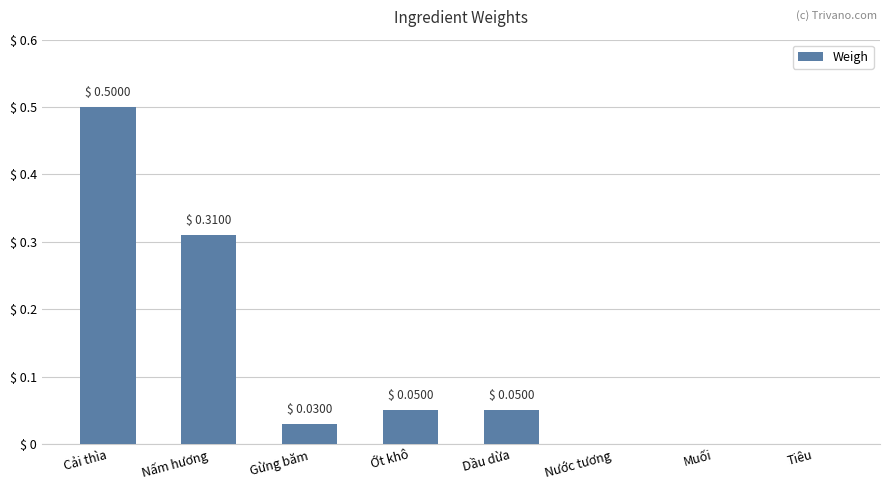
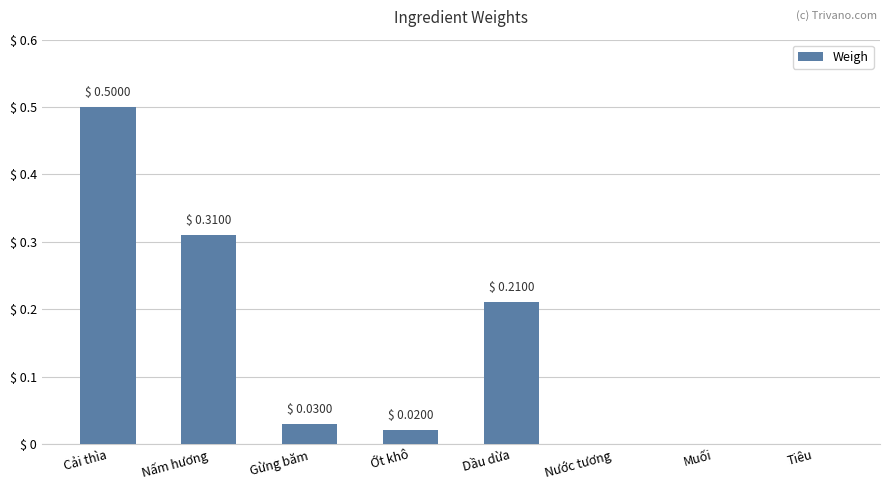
Ớt khô: 0.0500 -> 0.0200
Dầu dừa: 0.0500 -> 0.2100
